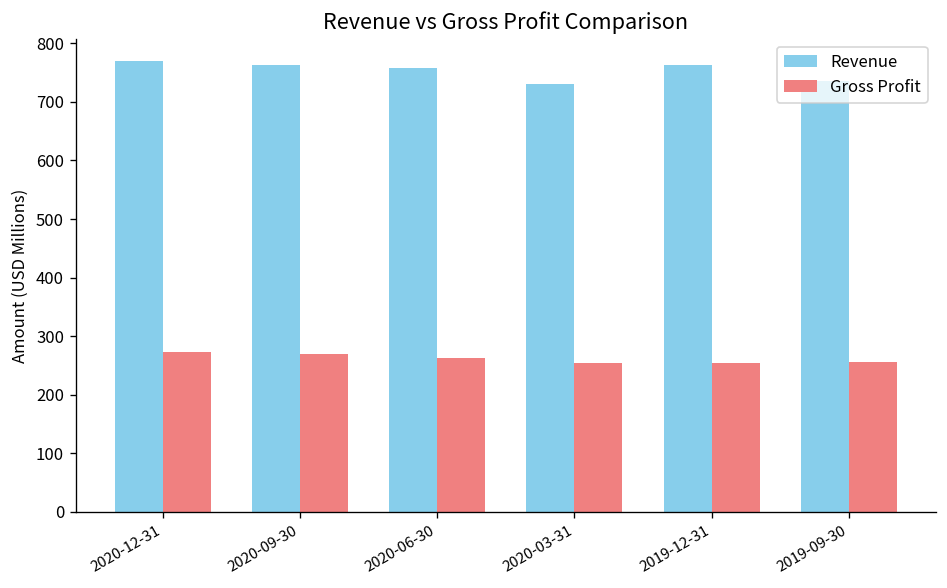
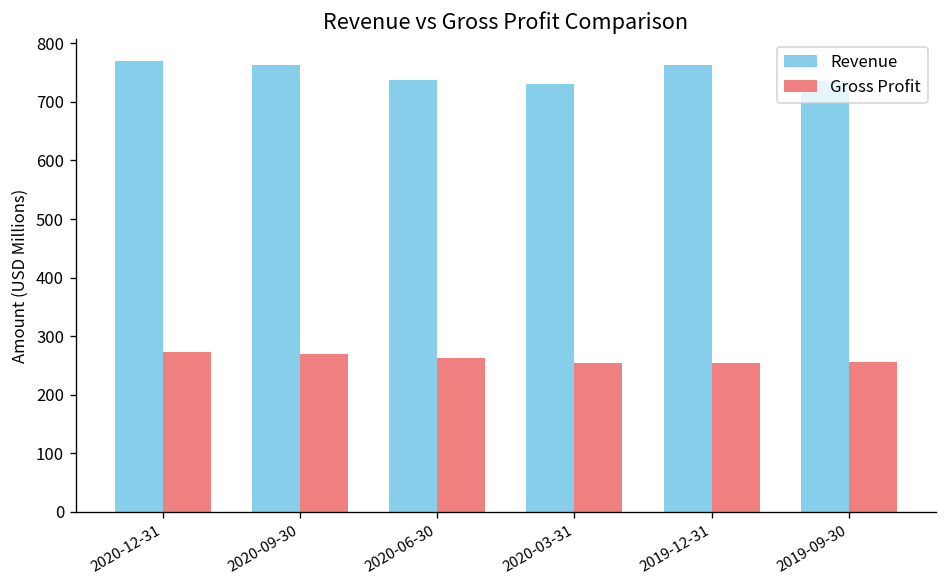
Revenue, 2020-06-30: 760 -> 740
